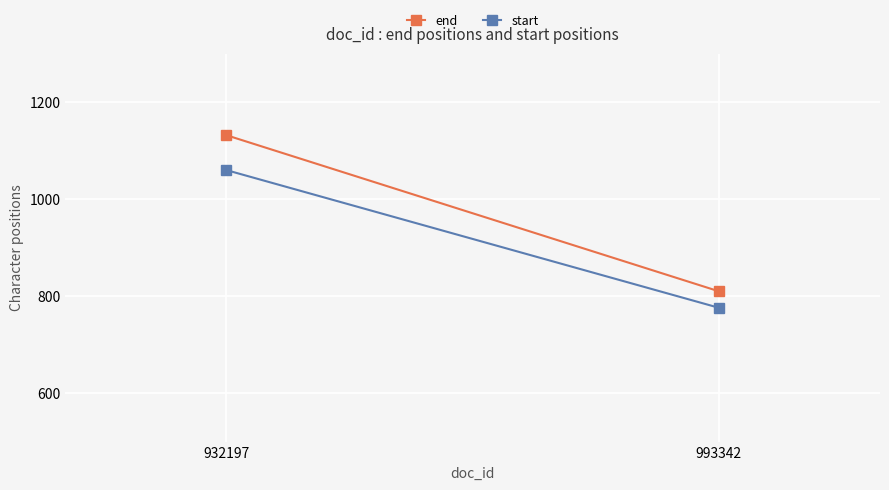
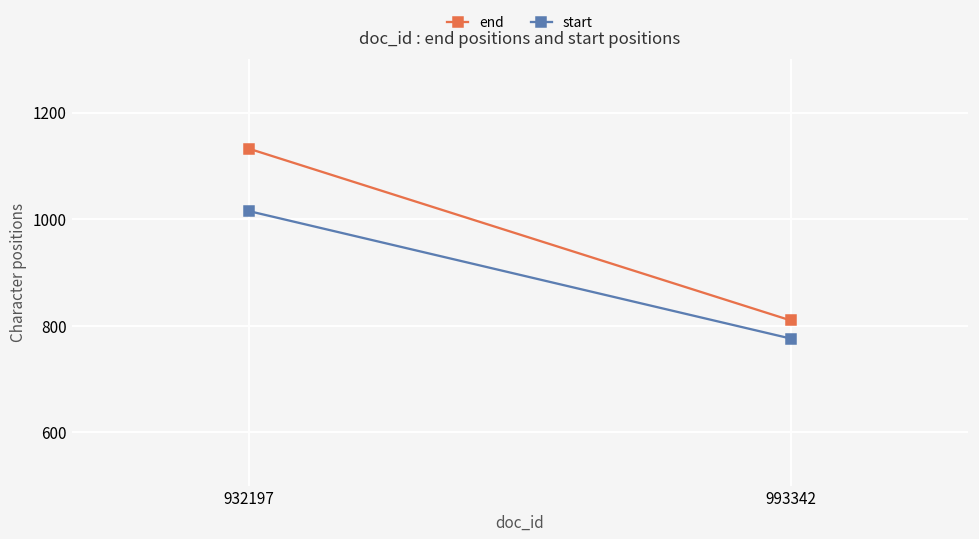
start, 932197: 1060 -> 1020
